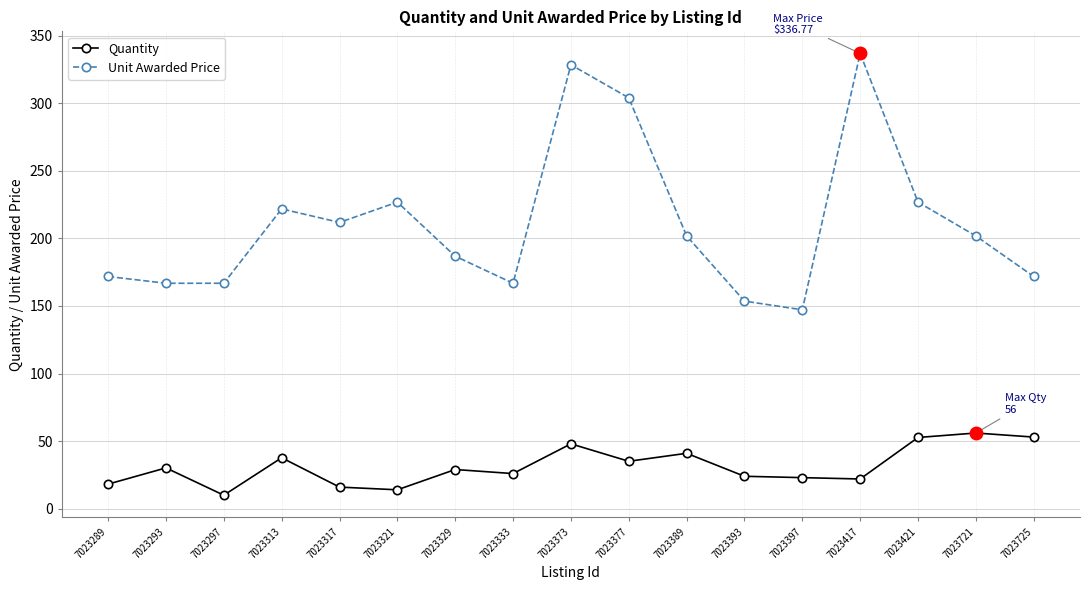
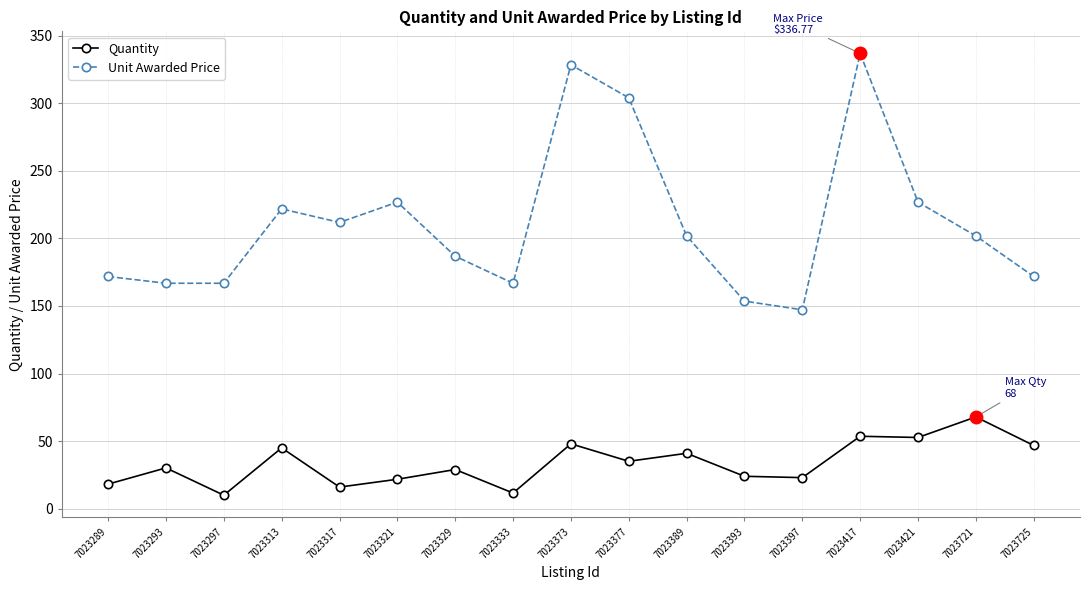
Quantity, 7023313: 38 -> 45
Quantity, 7023321: 14 -> 22
Quantity, 7023333: 26 -> 12
Quantity, 7023417: 22 -> 54
Quantity, 7023721: 56 -> 68
Quantity, 7023725: 53 -> 47
